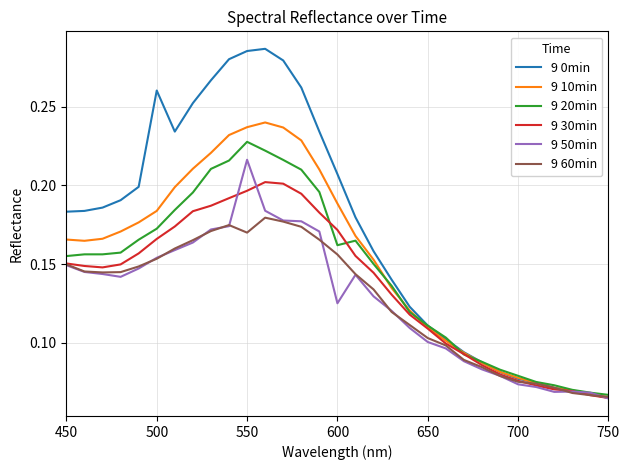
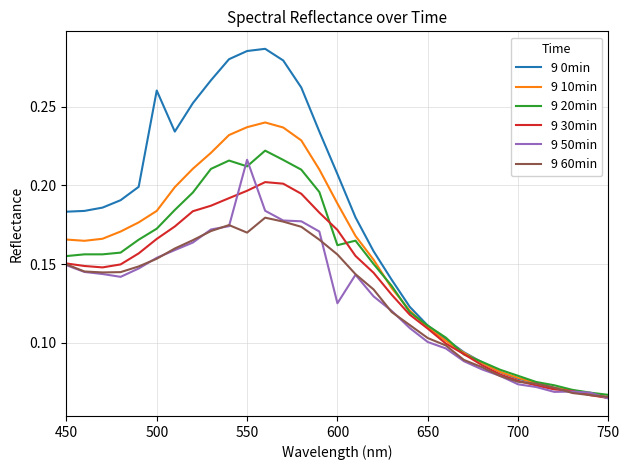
9 20min, 550: 0.228 -> 0.212
